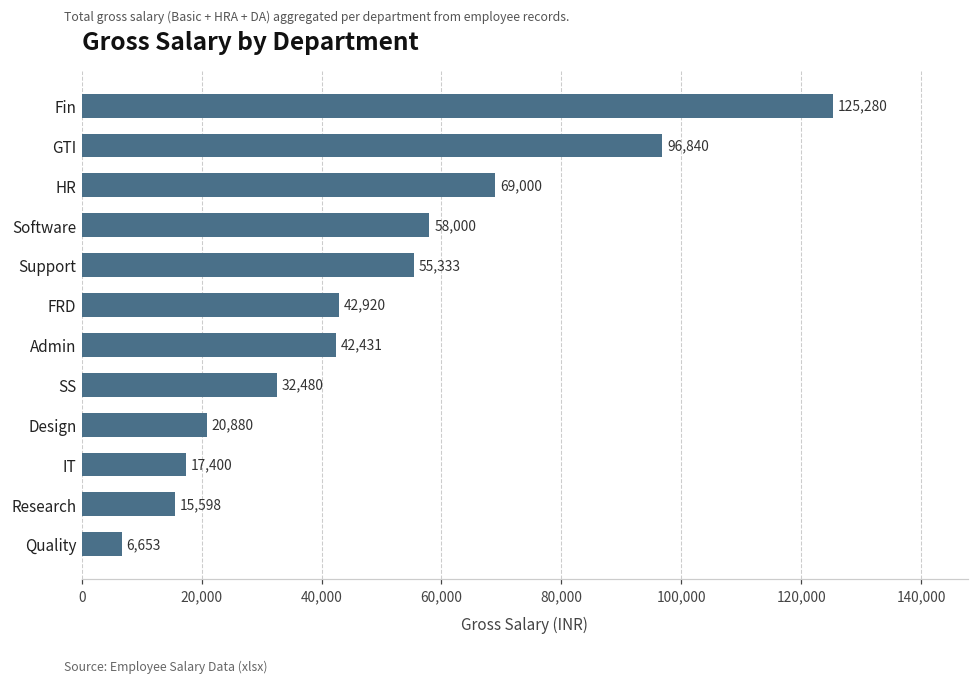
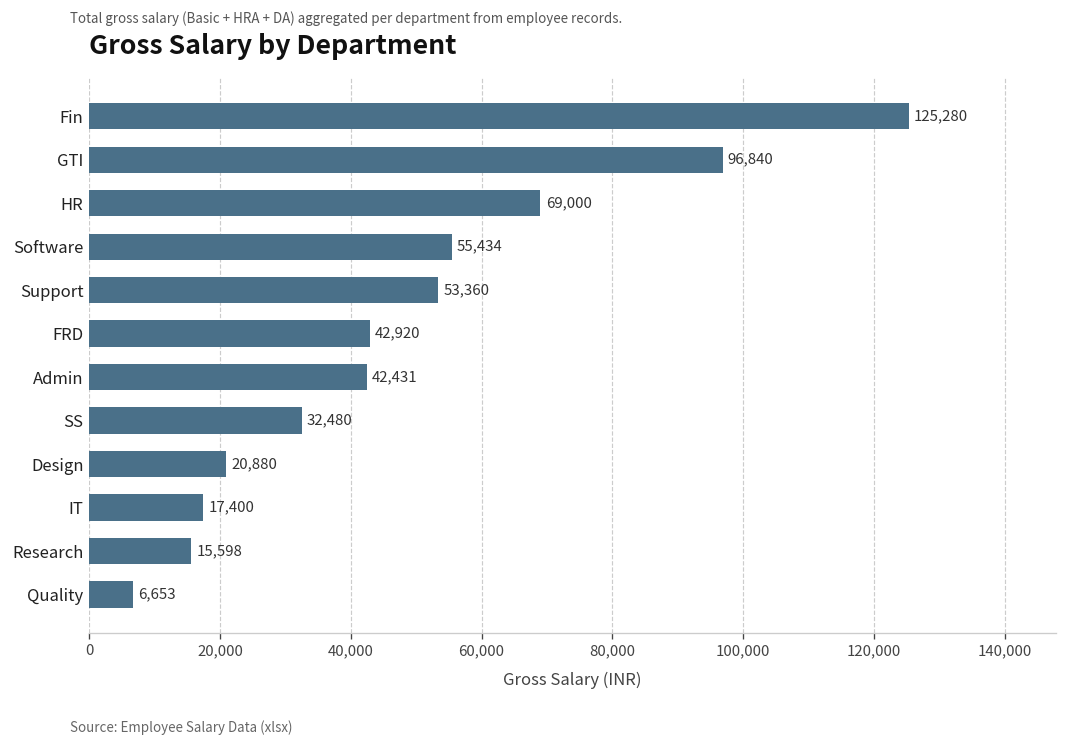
Software: 58,000 -> 55,434
Support: 55,333 -> 53,360
